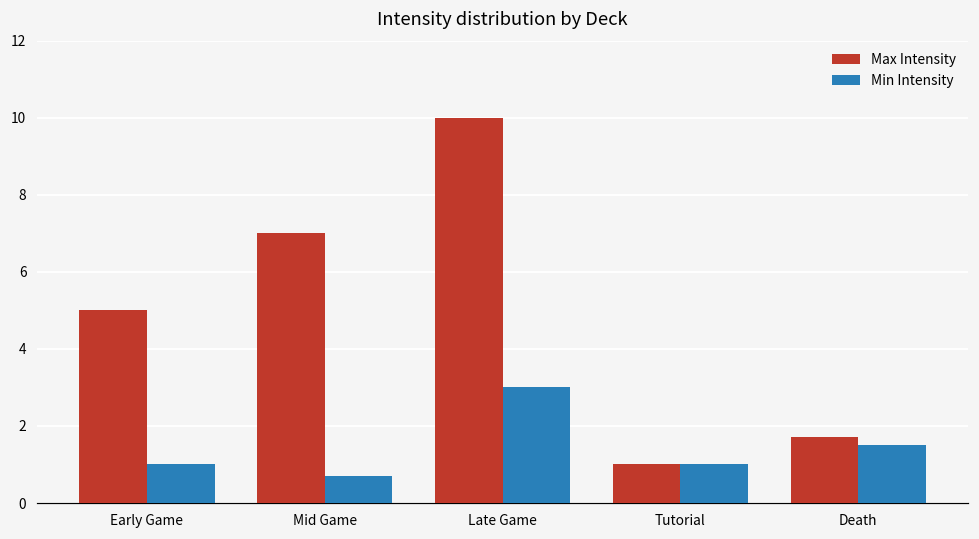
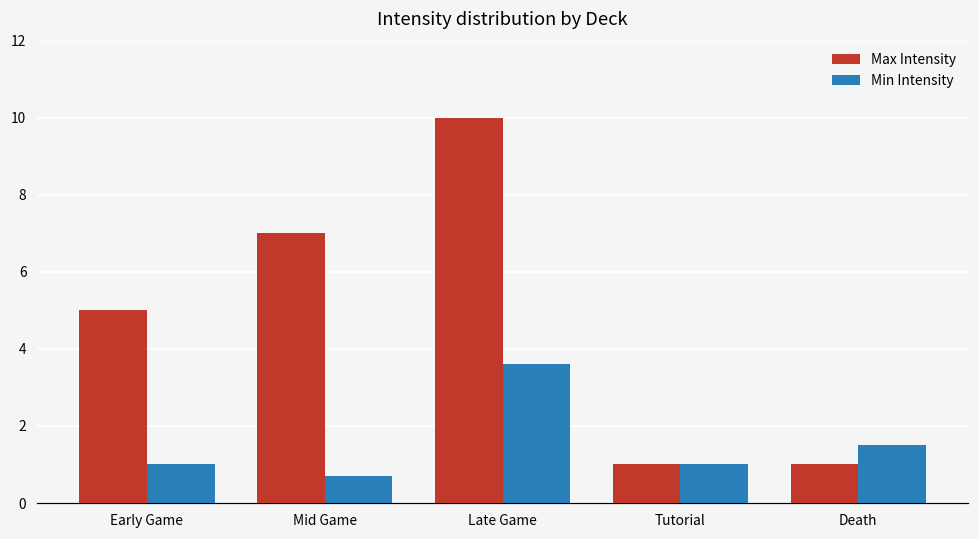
Min Intensity, Late Game: 3.0 -> 3.6
Max Intensity, Death: 1.7 -> 1.0
